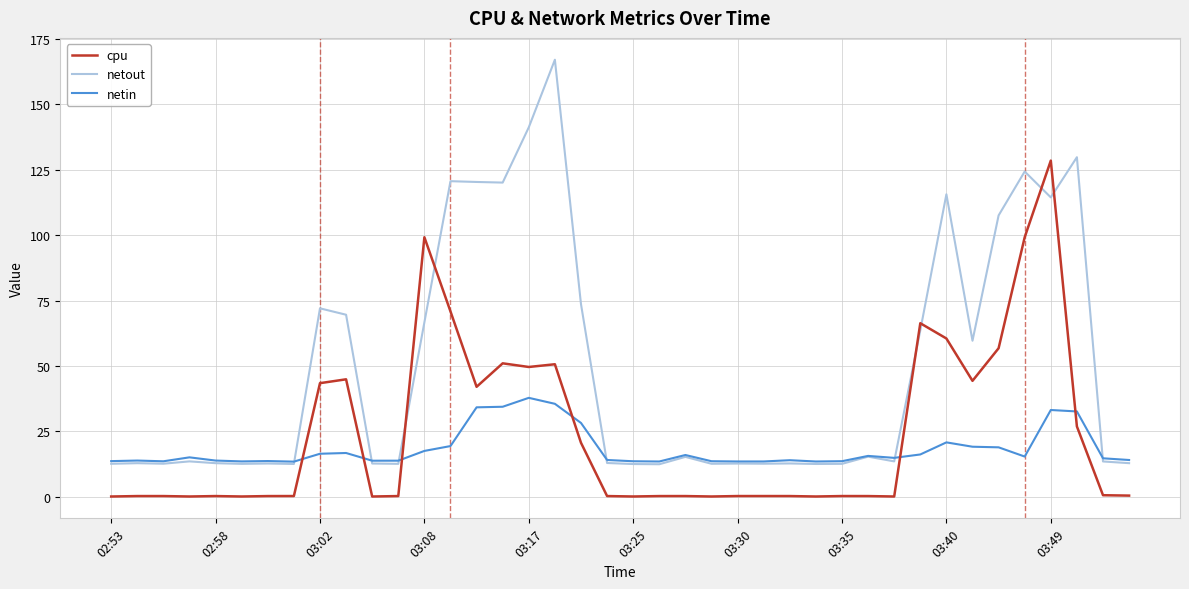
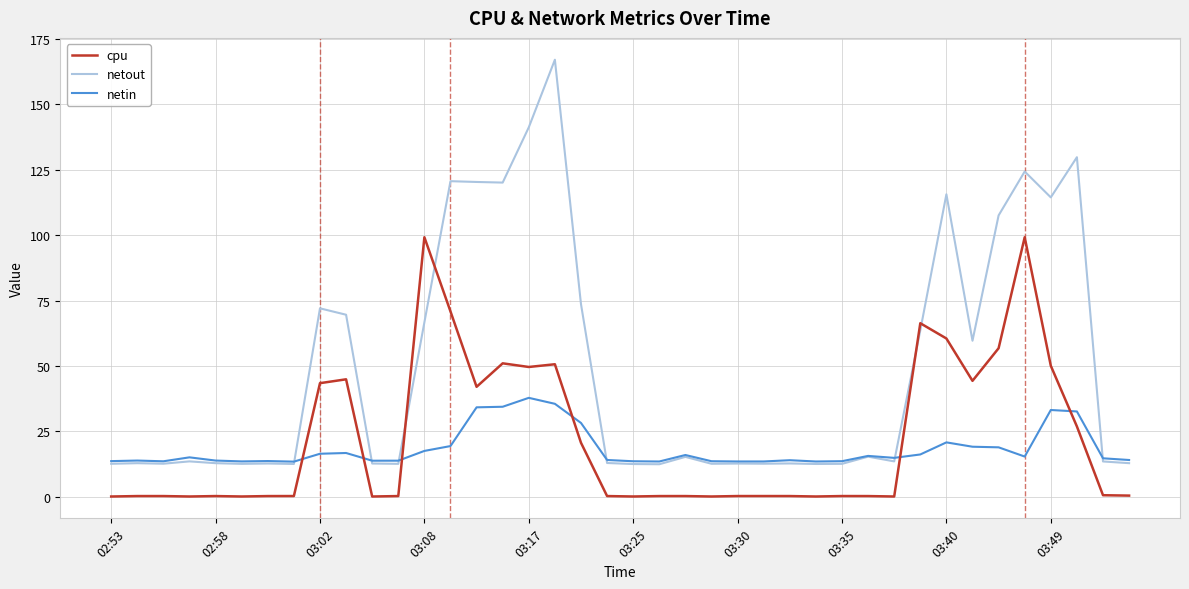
cpu, 03:49: 128 -> 50
